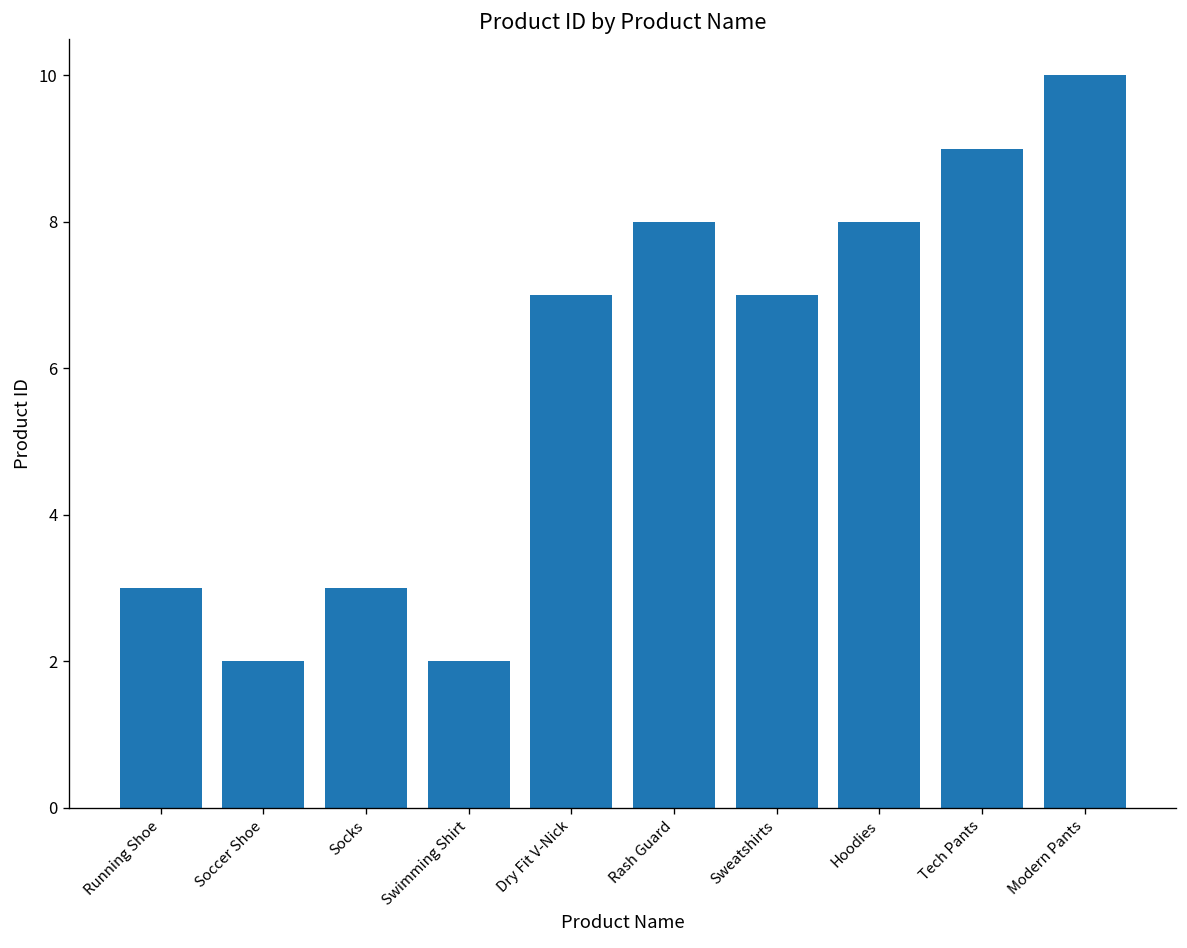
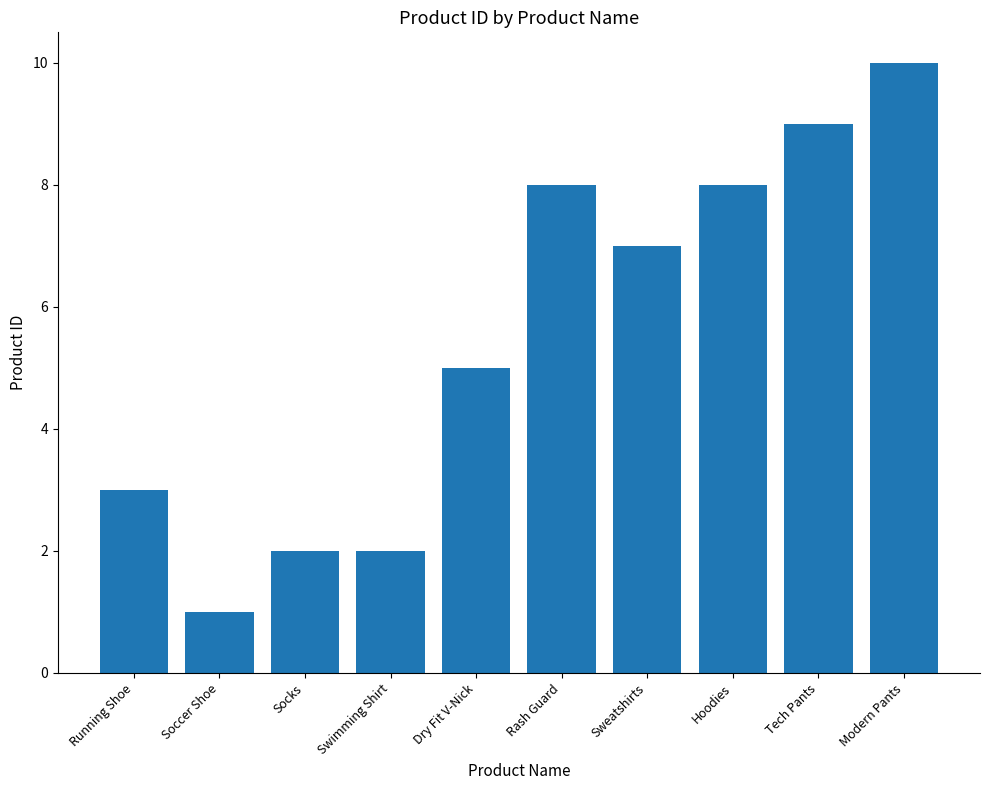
Soccer Shoe: 2 -> 1
Socks: 3 -> 2
Dry Fit V-Nick: 7 -> 5
